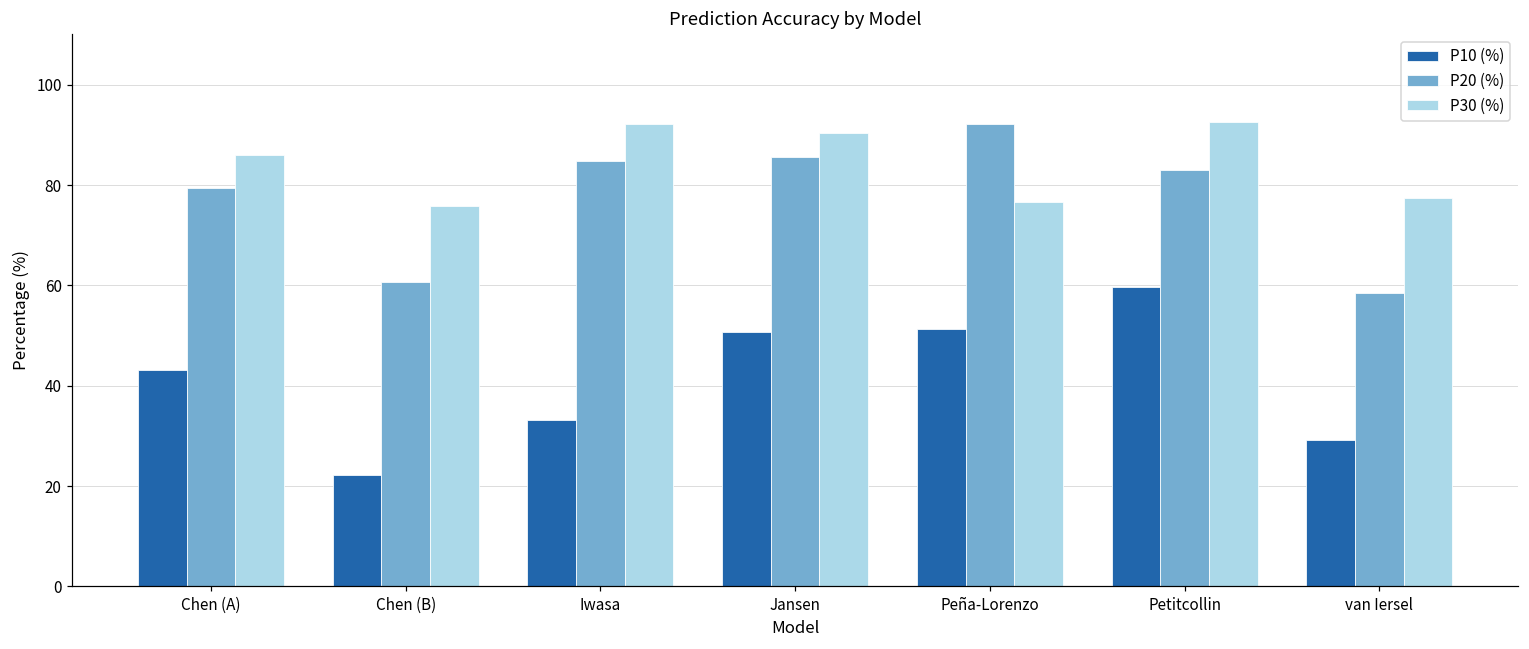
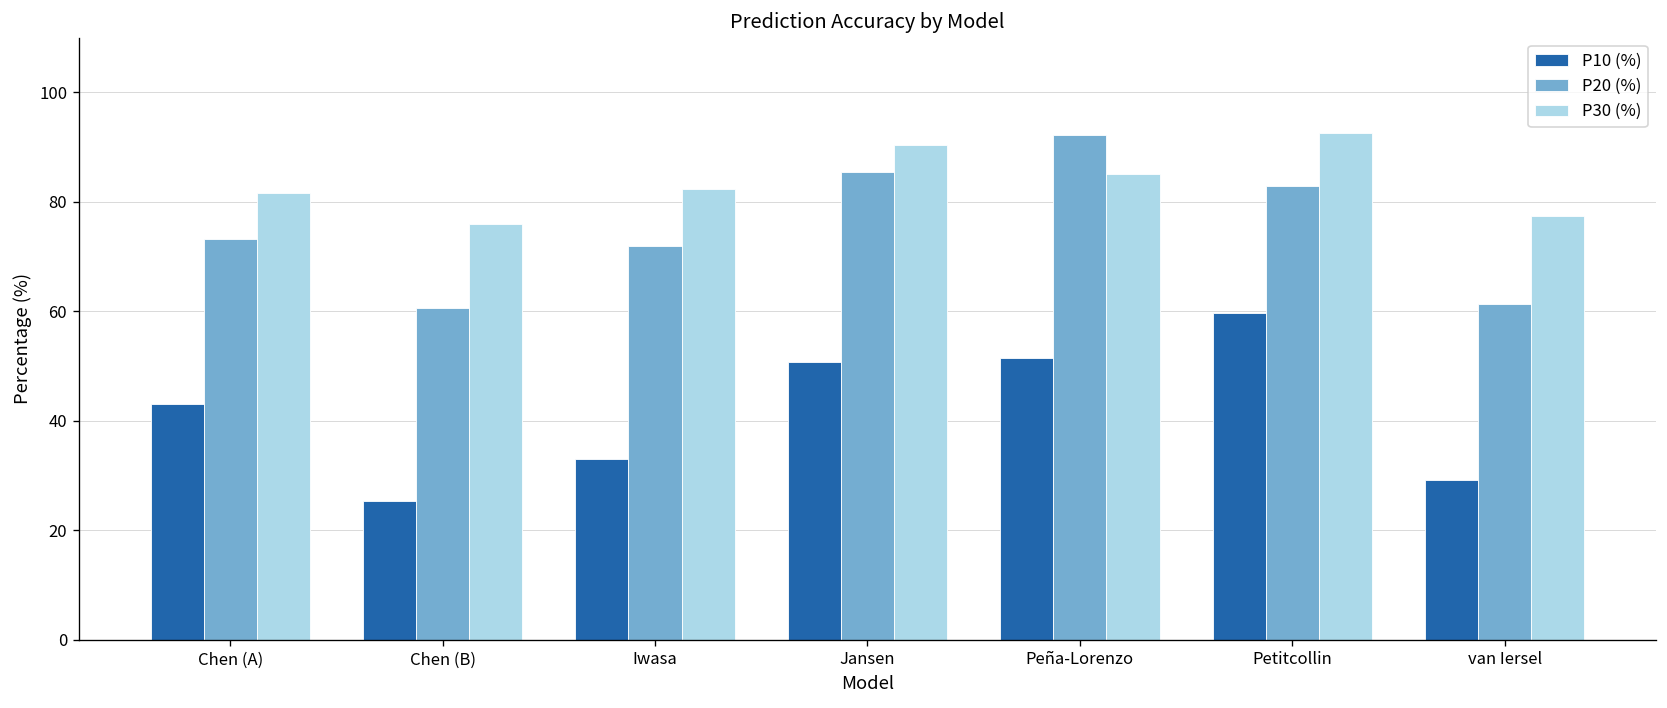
P20 (%), Chen (A): 79 -> 73
P30 (%), Chen (A): 86 -> 82
P10 (%), Chen (B): 22 -> 25
P20 (%), Iwasa: 85 -> 72
P30 (%), Iwasa: 92 -> 82
P30 (%), Peña-Lorenzo: 77 -> 85
P20 (%), van Iersel: 58 -> 61
